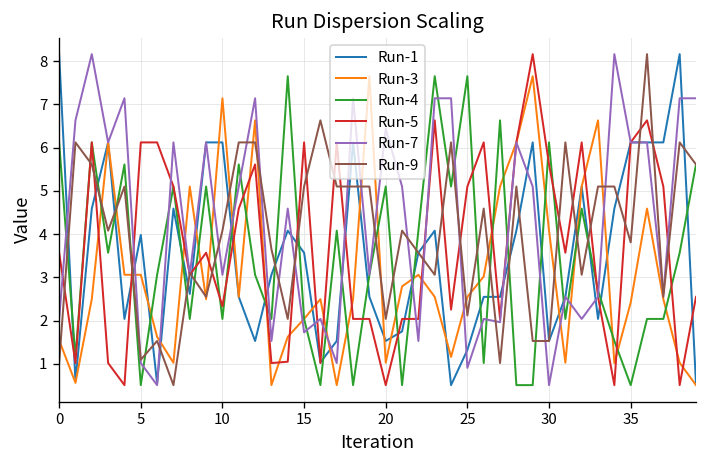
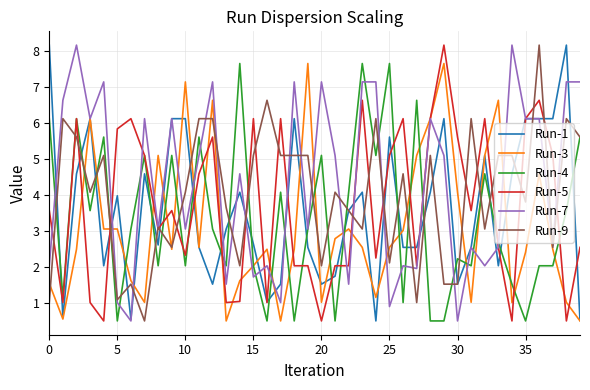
Run-5, 5: 6.1 -> 5.8
Run-1, 15: 3.6 -> 2.6
Run-7, 20: 6.4 -> 7.1
Run-1, 25: 1.3 -> 5.6
Run-4, 30: 6.1 -> 2.2
